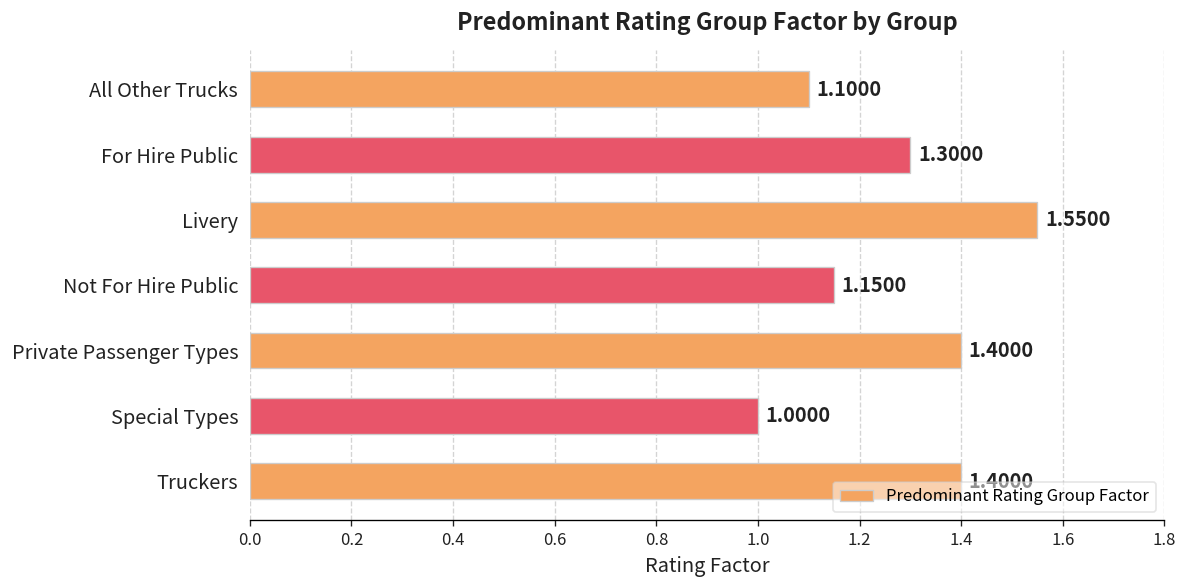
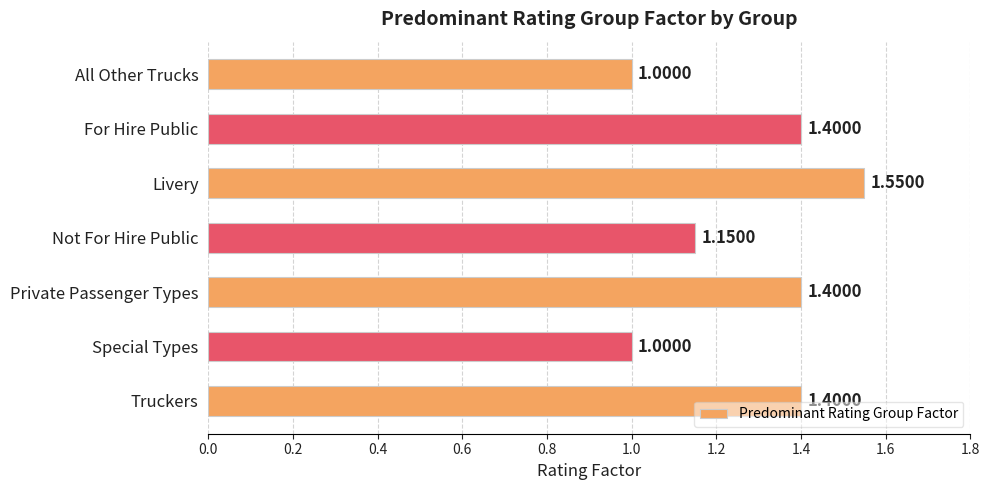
All Other Trucks: 1.1000 -> 1.0000
For Hire Public: 1.3000 -> 1.4000
